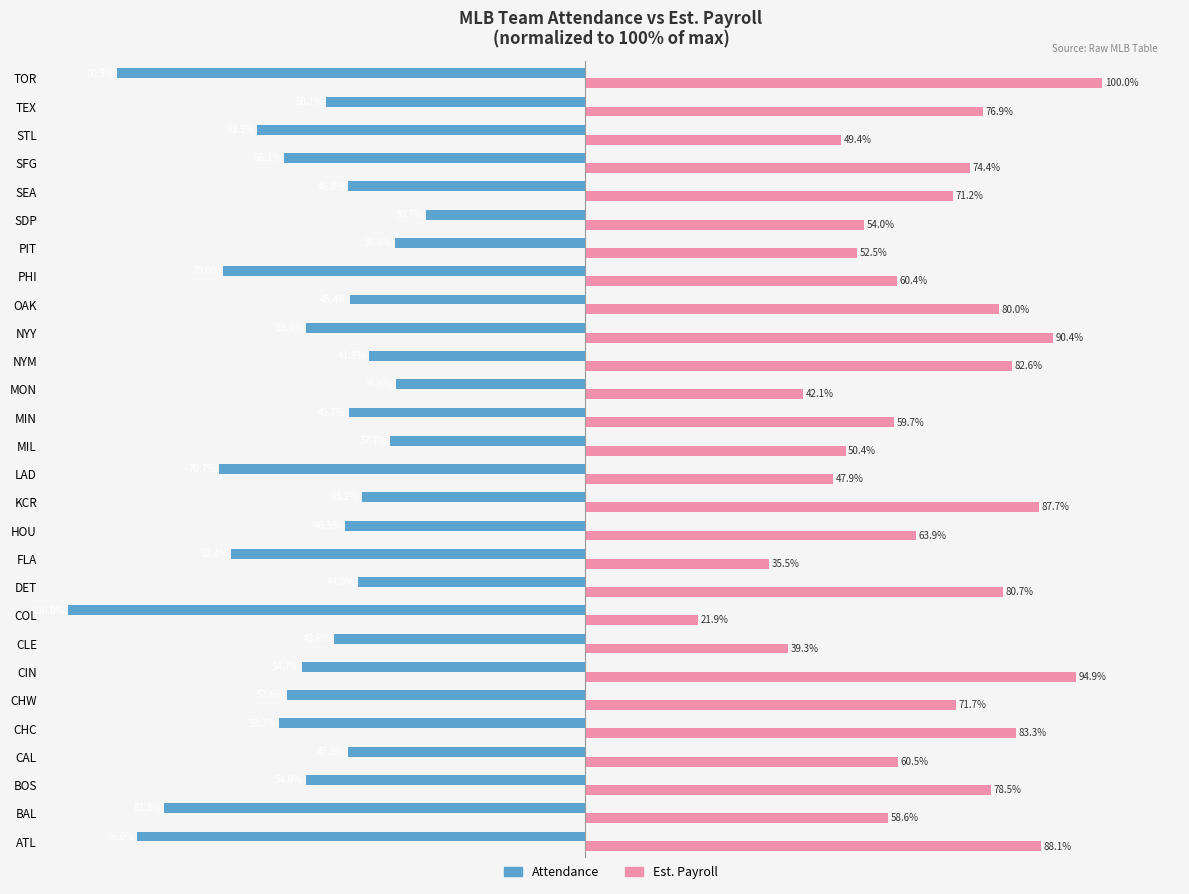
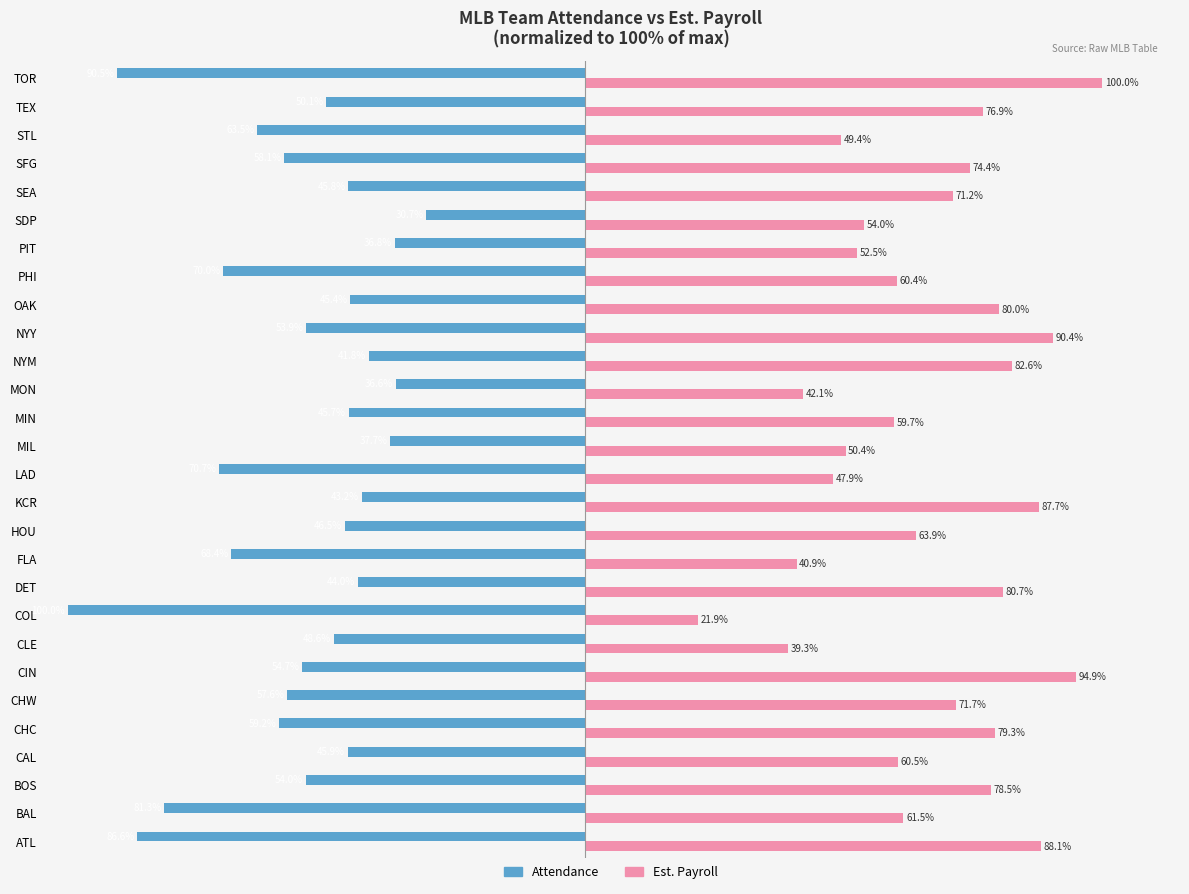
Est. Payroll, FLA: 35.5% -> 40.9%
Est. Payroll, CHC: 83.3% -> 79.3%
Est. Payroll, BAL: 58.6% -> 61.5%
